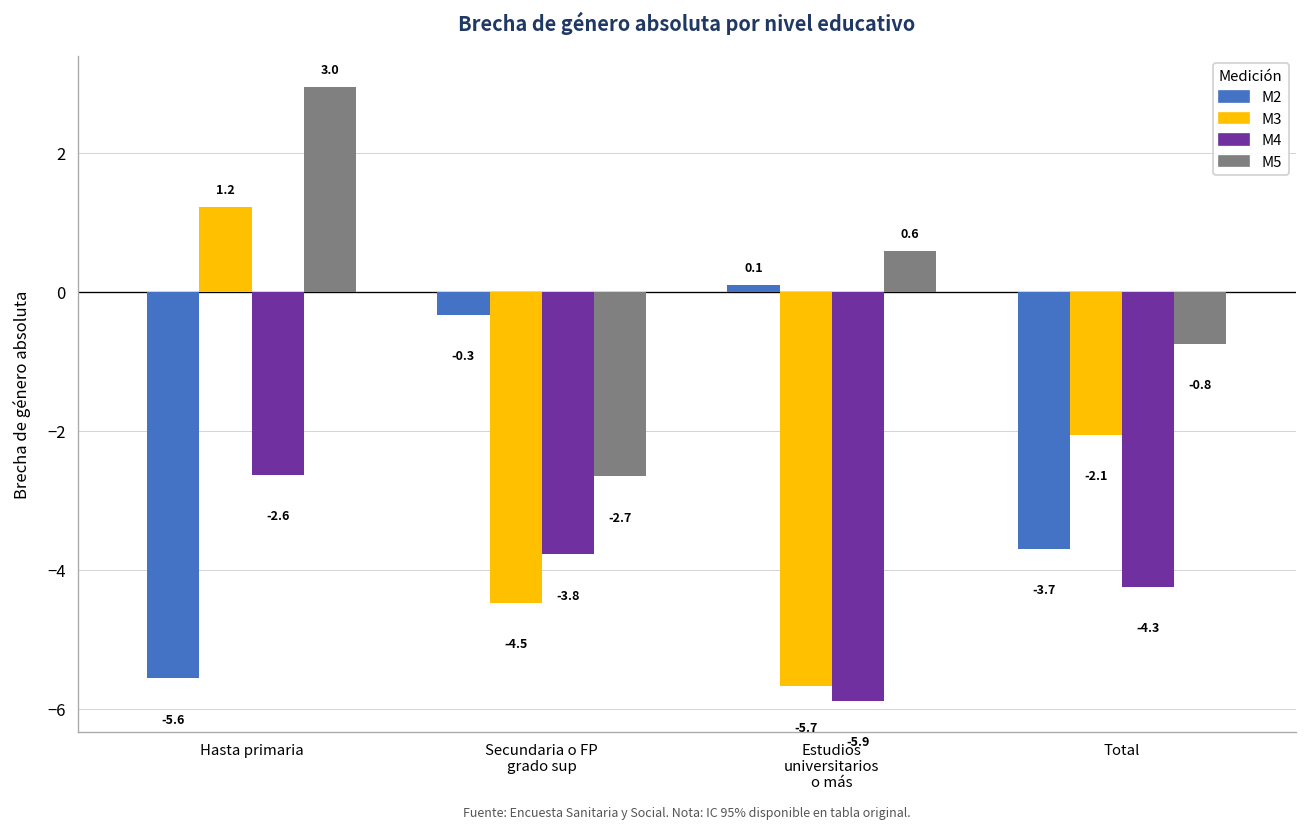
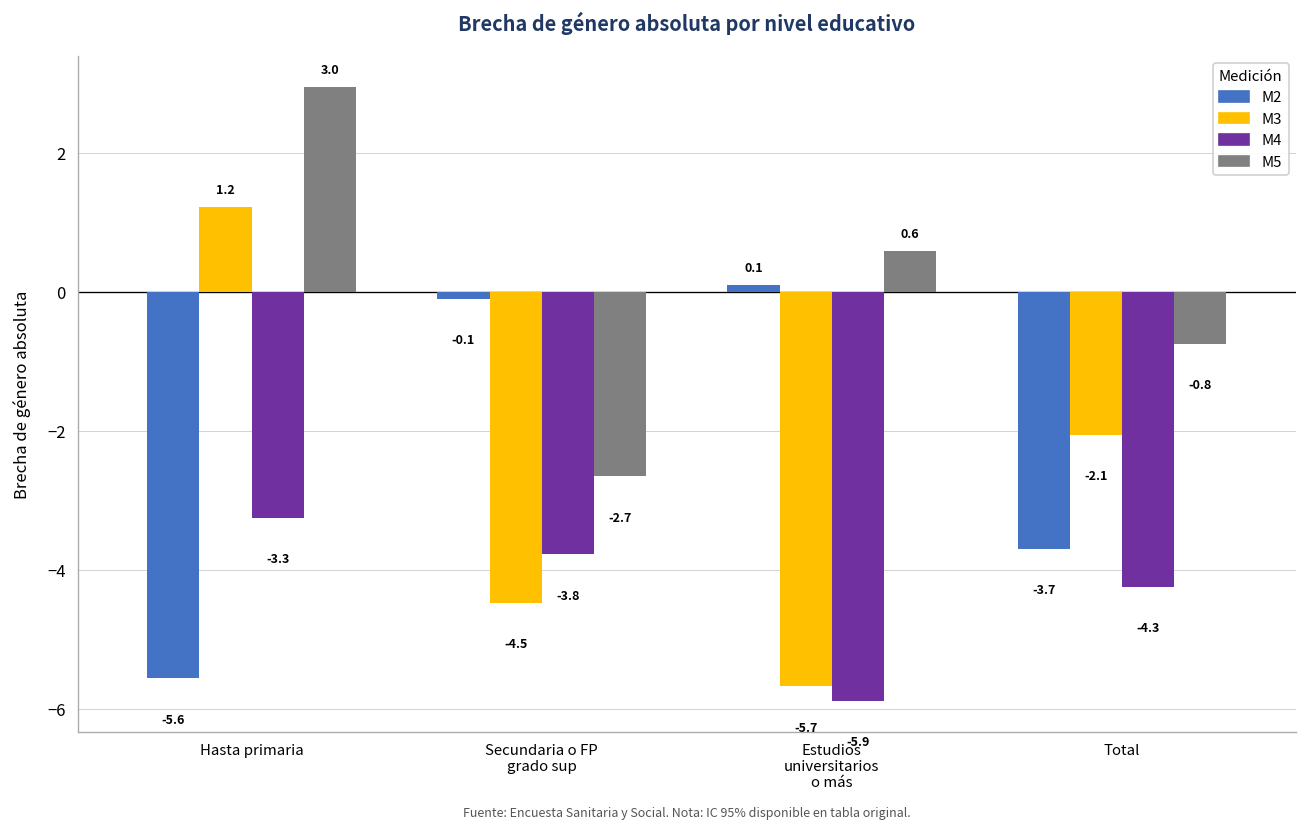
M4, Hasta primaria: -2.6 -> -3.3
M2, Secundaria o FP grado sup: -0.3 -> -0.1
